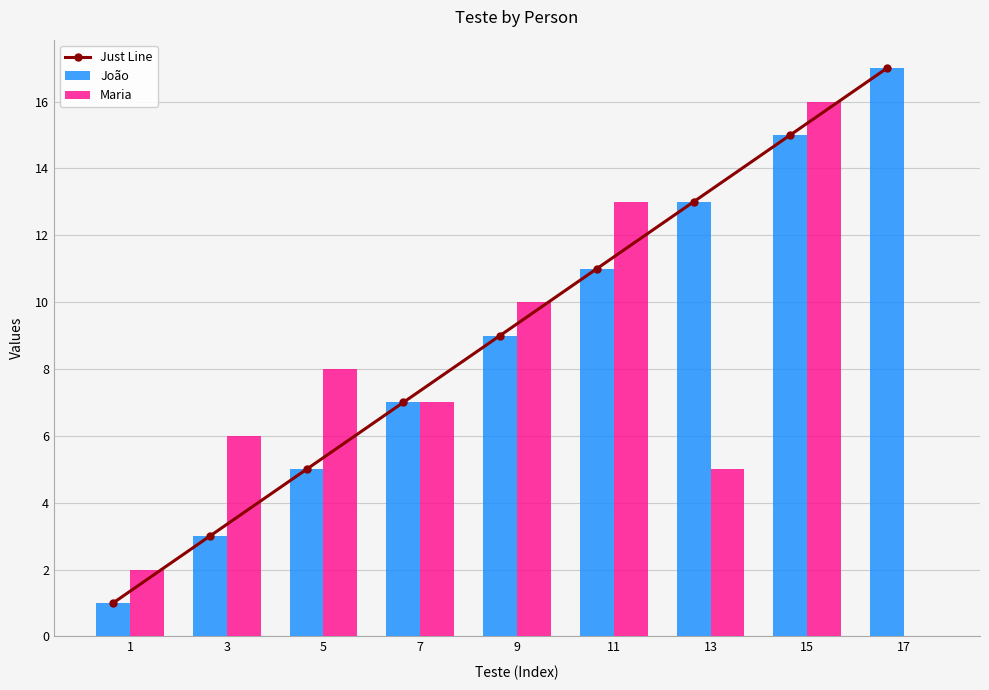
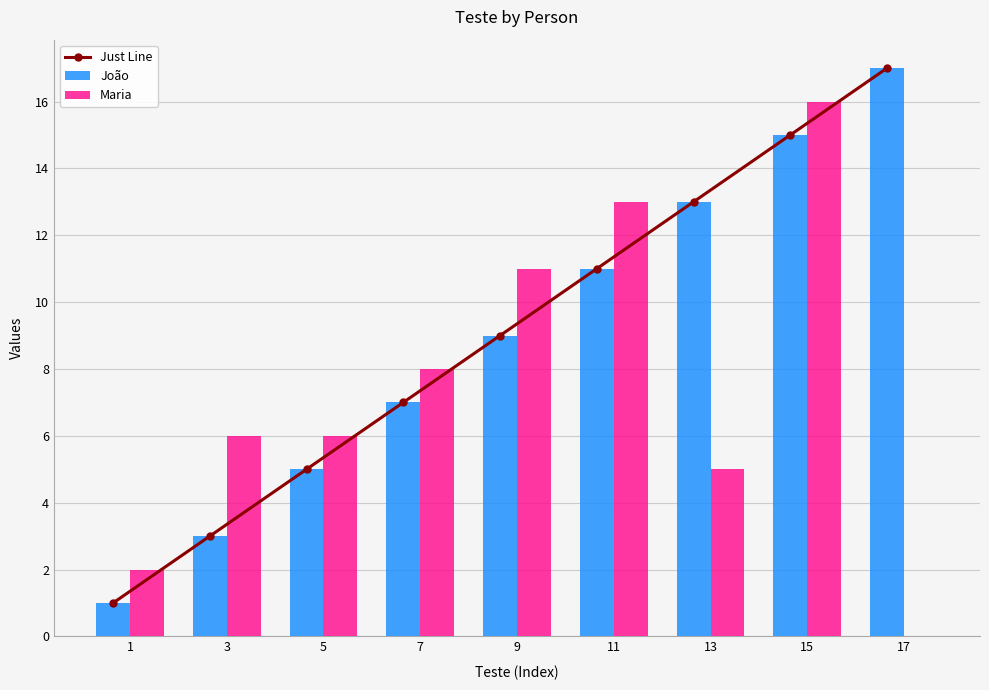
Maria, 5: 8 -> 6
Maria, 7: 7 -> 8
Maria, 9: 10 -> 11
